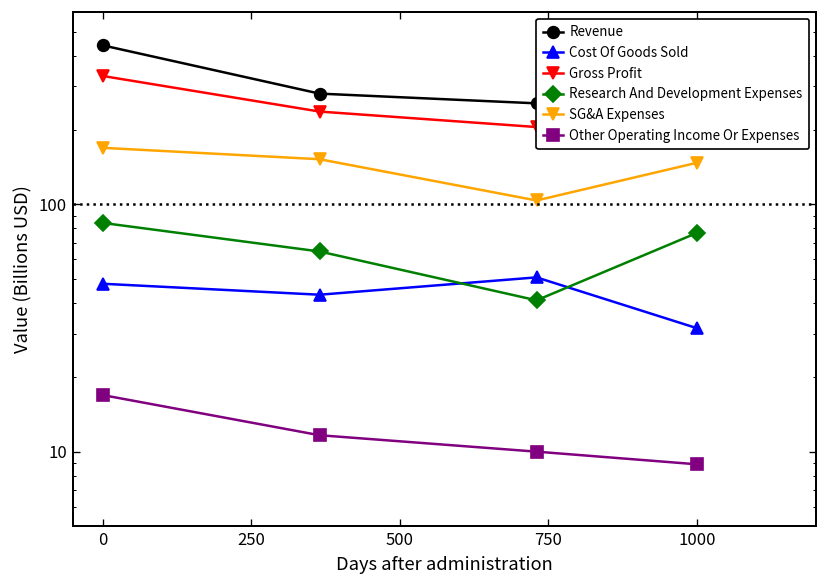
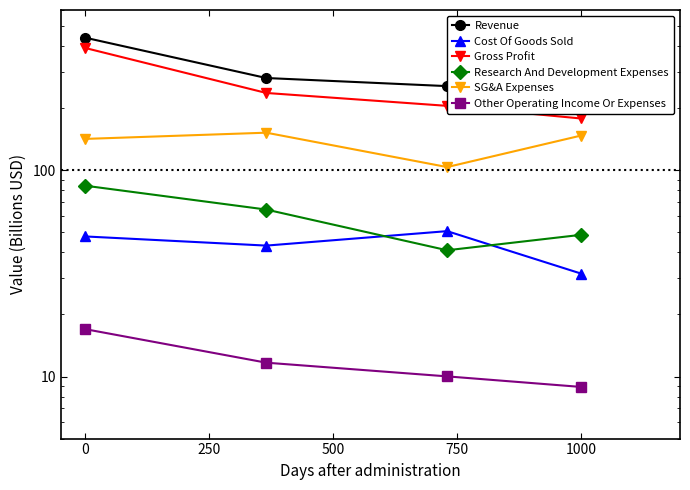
Gross Profit, 0: 330 -> 390
SG&A Expenses, 0: 170 -> 140
Research And Development Expenses, 1000: 77 -> 49
